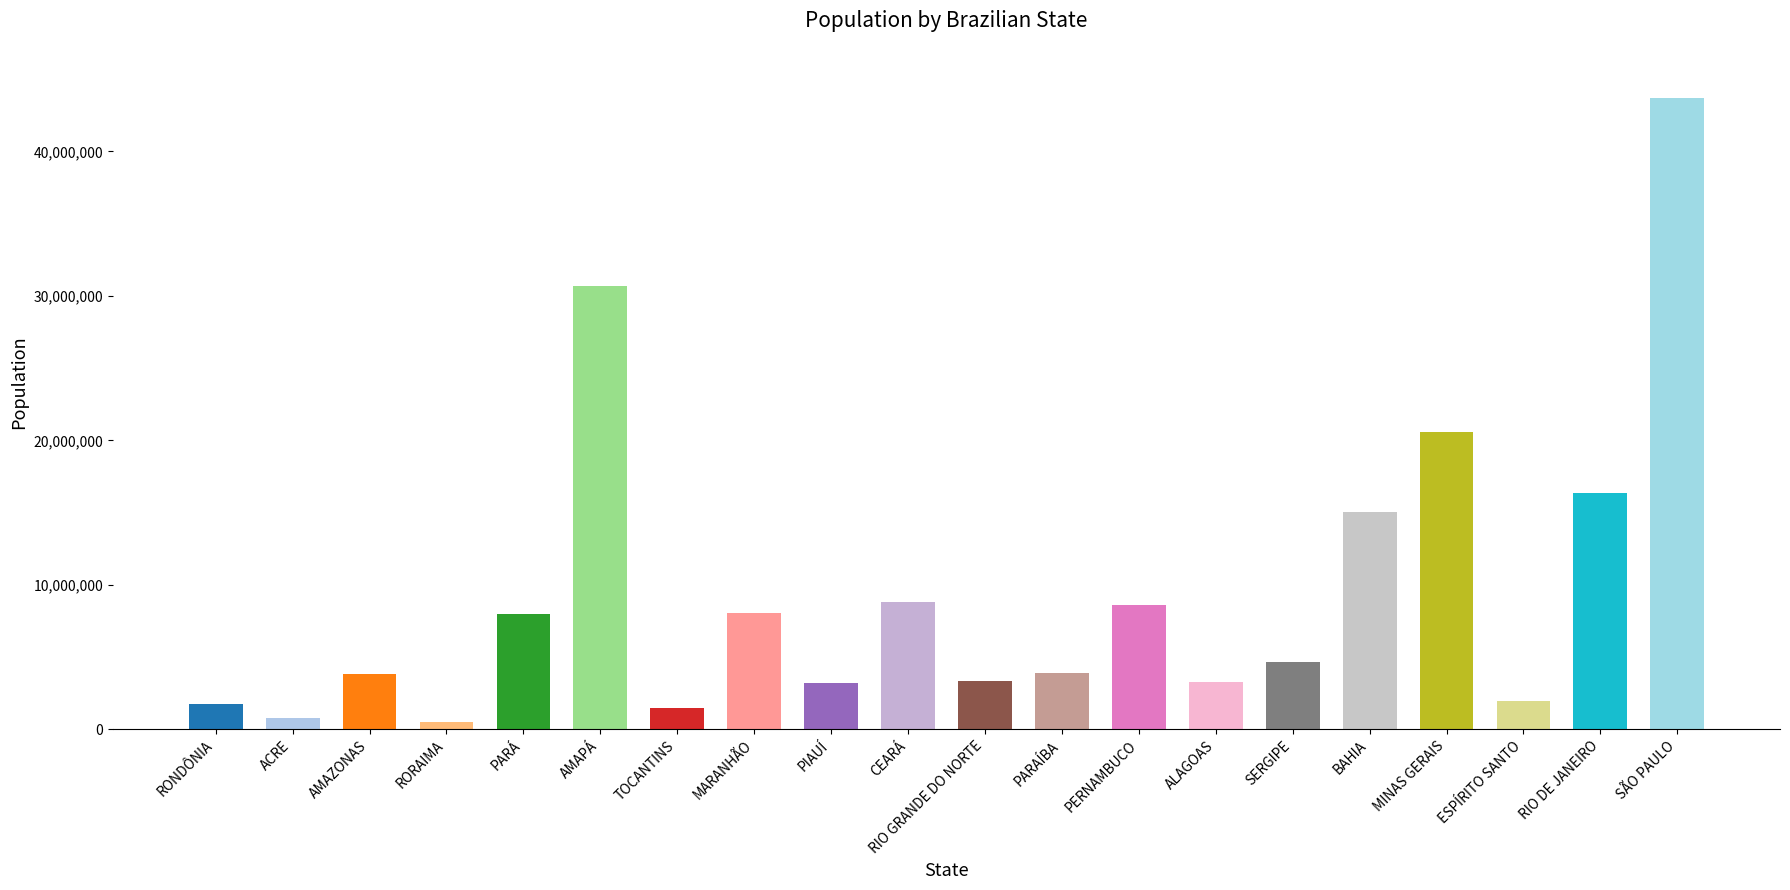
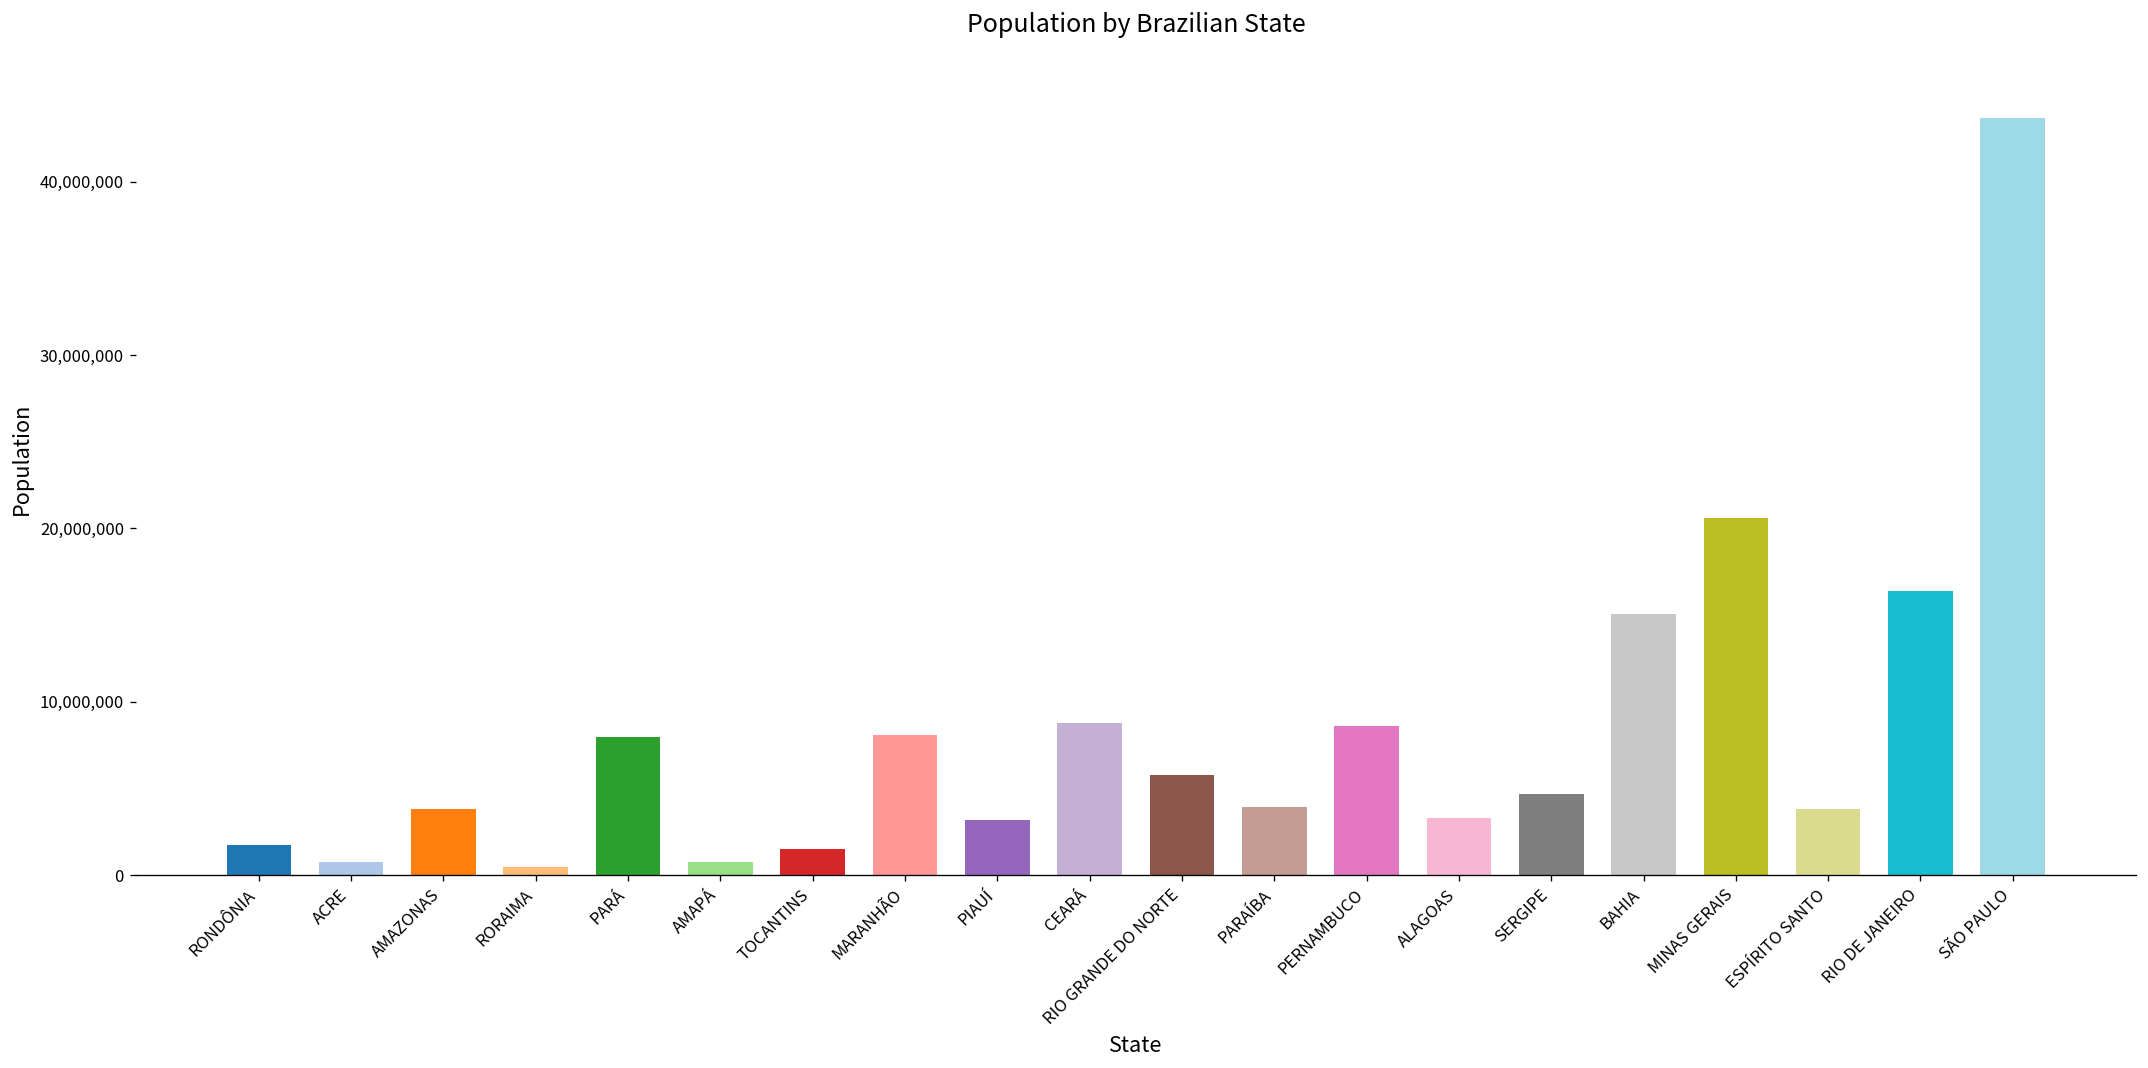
AMAPÁ: 30,700,000 -> 700,000
RIO GRANDE DO NORTE: 3,400,000 -> 5,800,000
ESPÍRITO SANTO: 2,000,000 -> 3,800,000
